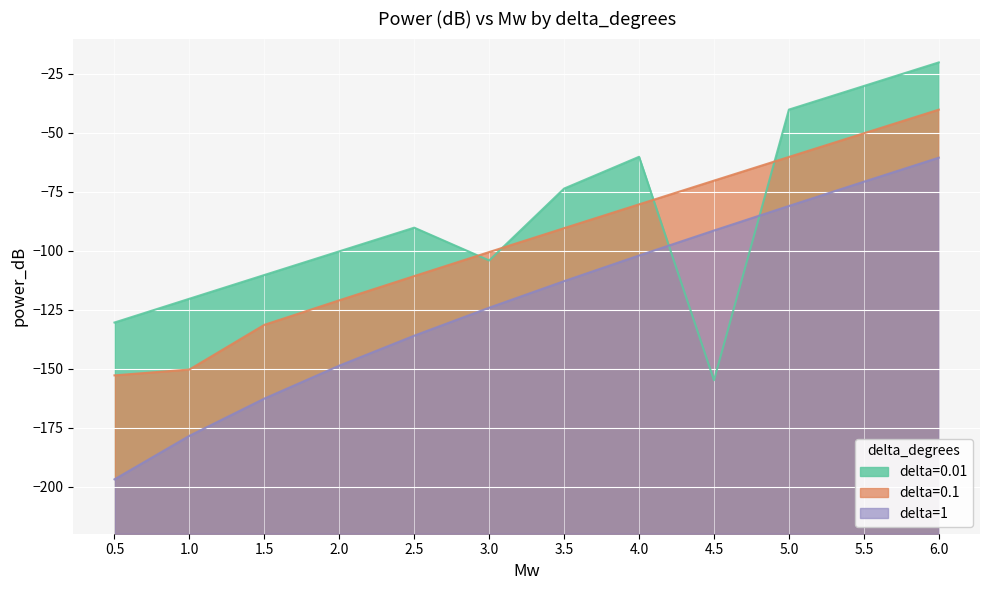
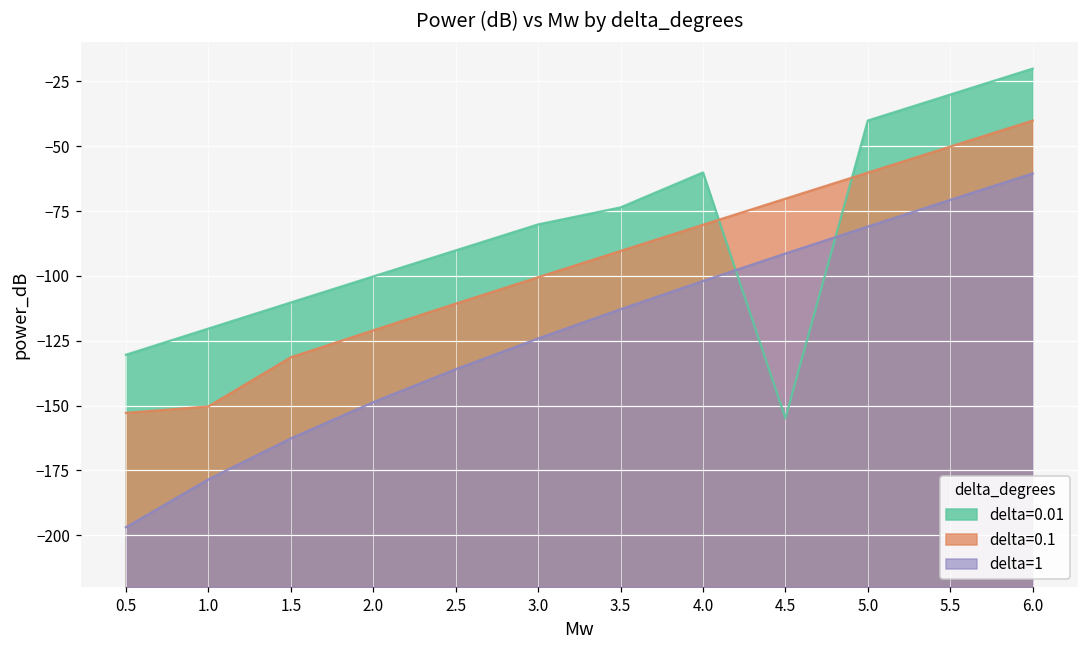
delta=0.01, 3.0: -104 -> -80
